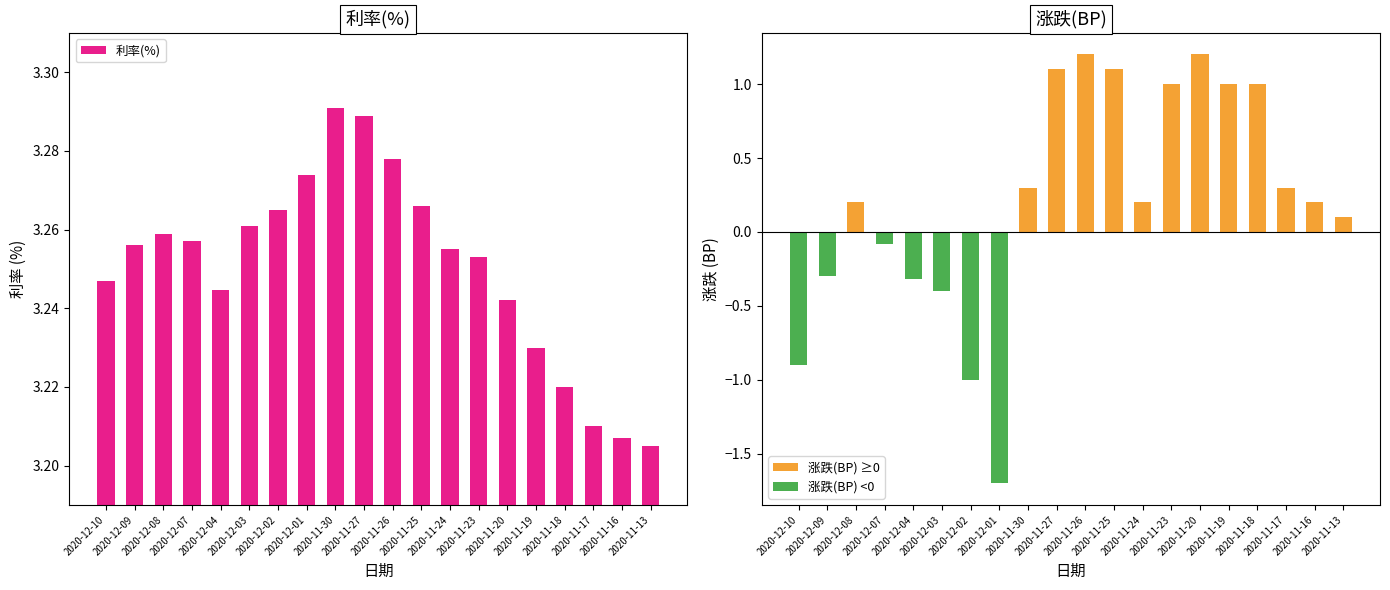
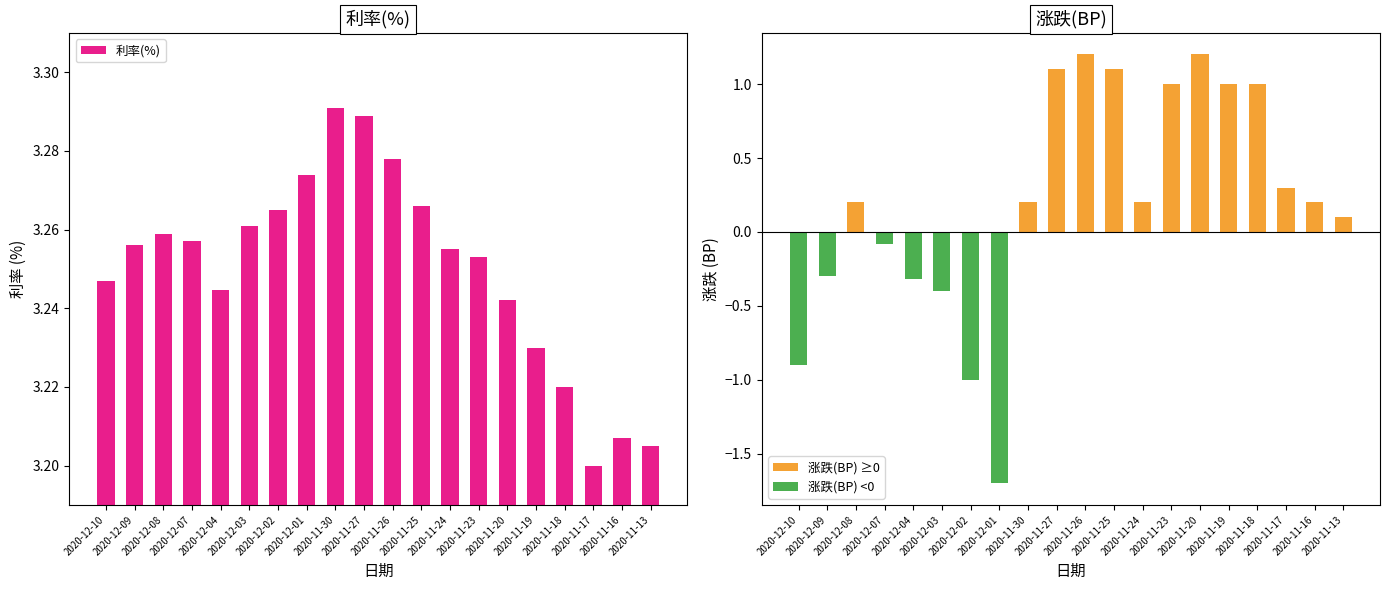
利率(%), 2020-11-17: 3.21 -> 3.20
涨跌(BP), 2020-11-30: 0.3 -> 0.2
